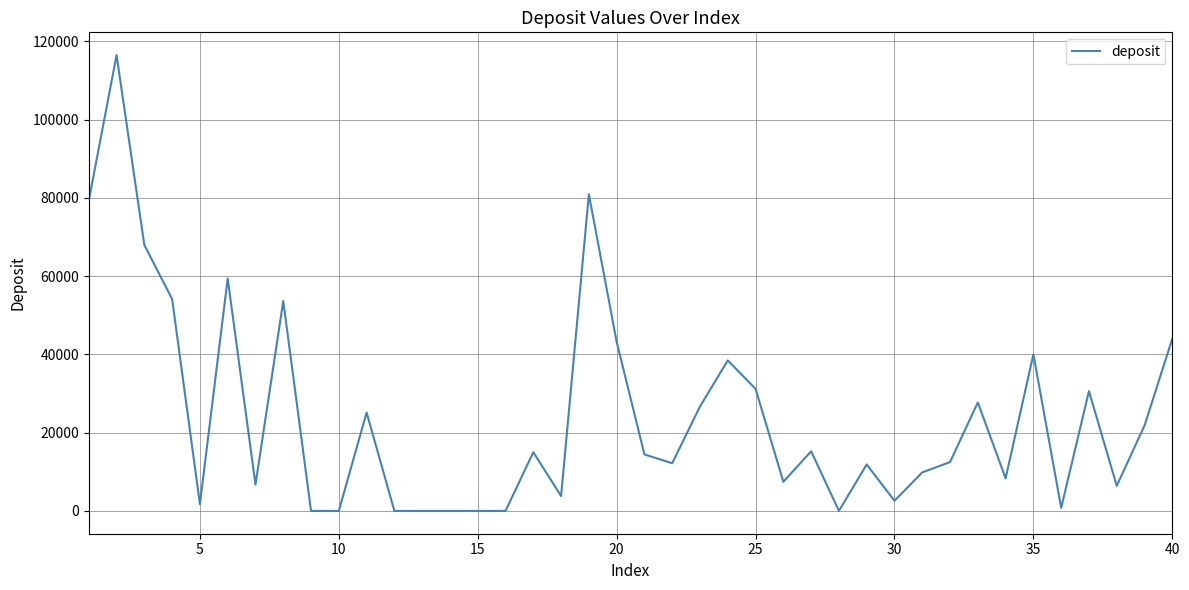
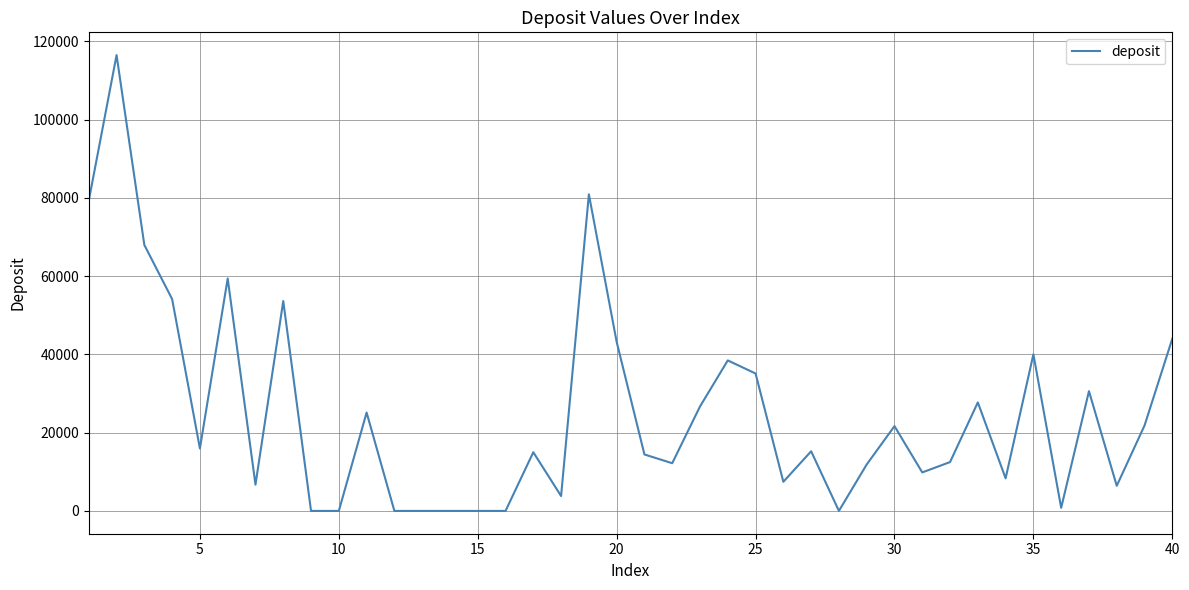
5: 2000 -> 16000
25: 31000 -> 35000
30: 3000 -> 22000
